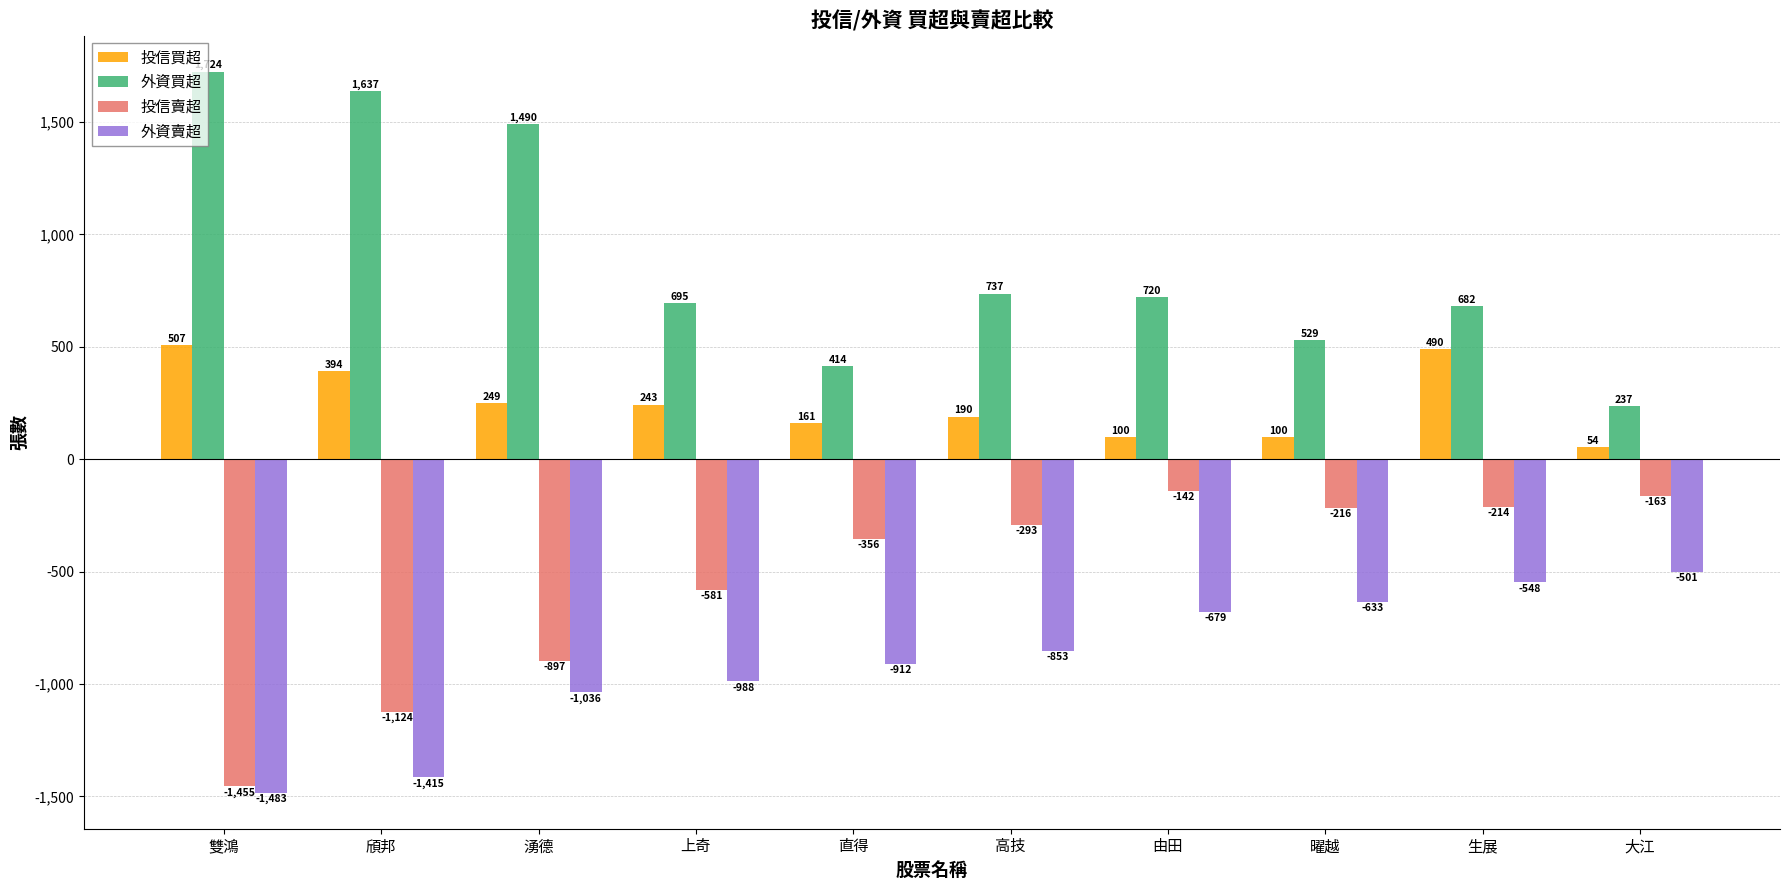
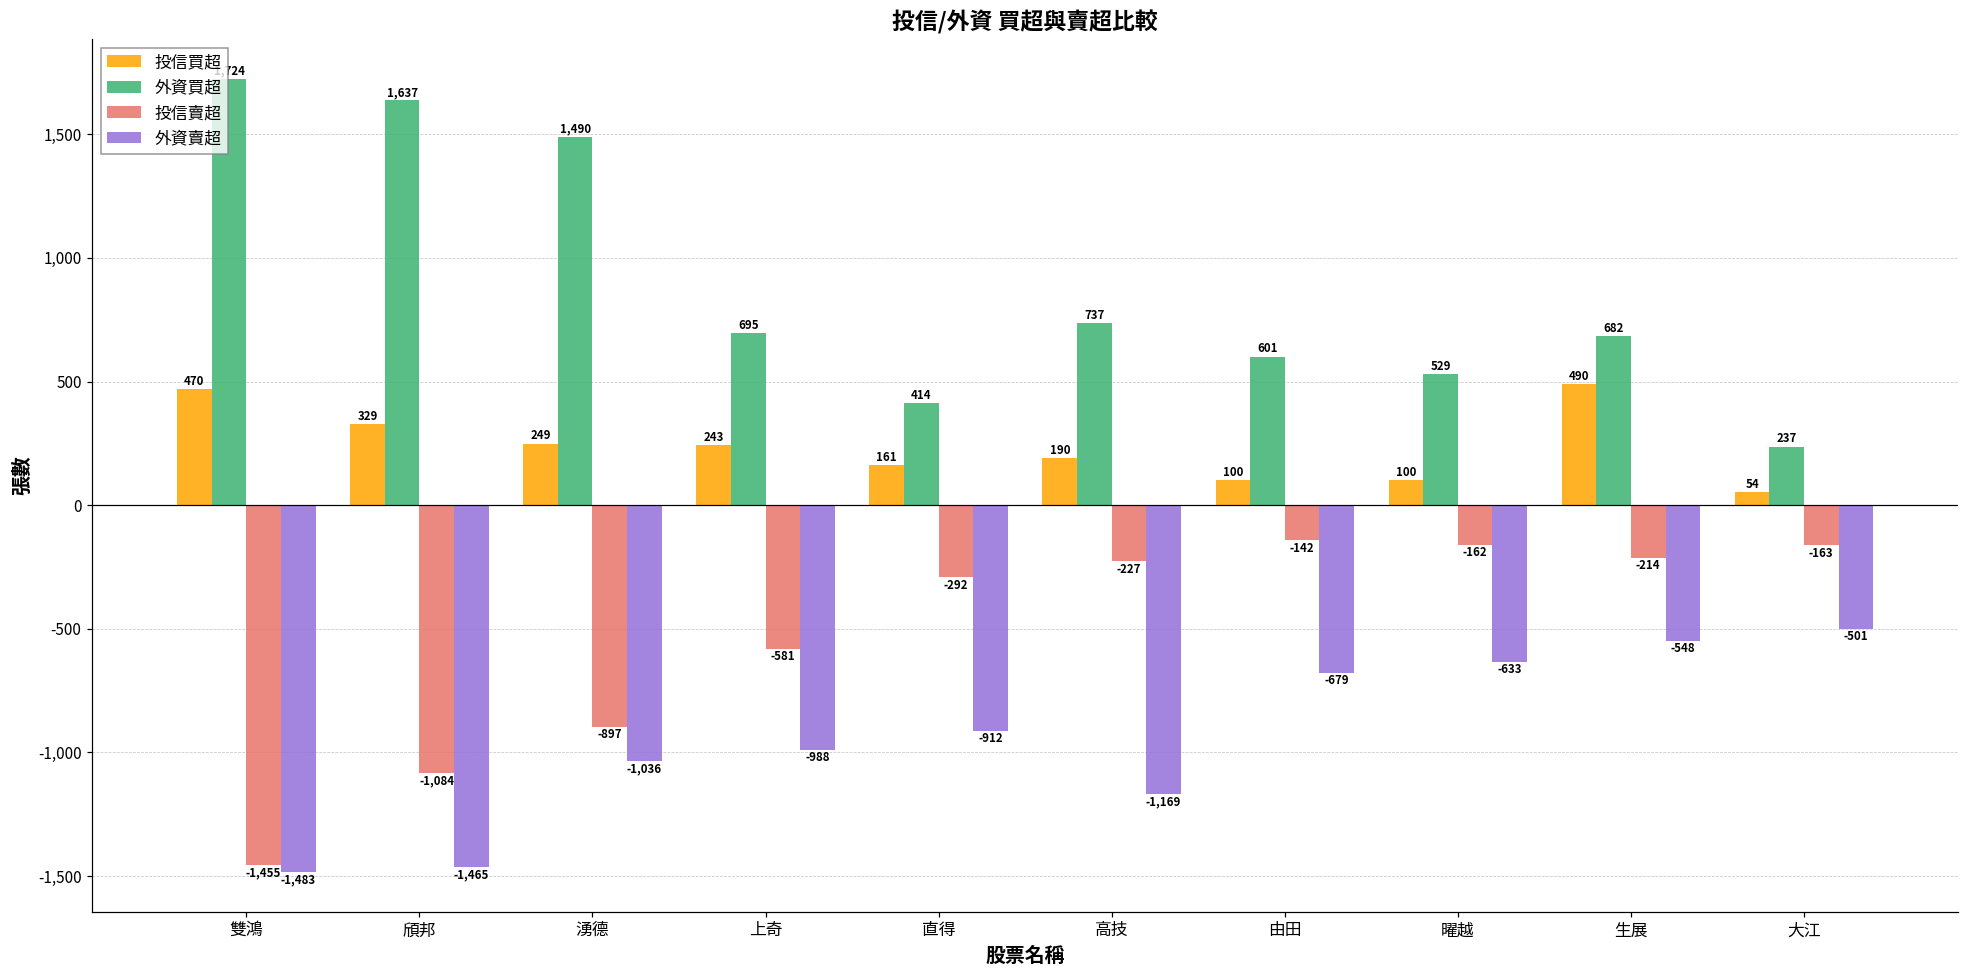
投信買超, 雙鴻: 507 -> 470
投信買超, 頎邦: 394 -> 329
投信賣超, 頎邦: -1,124 -> -1,084
外資賣超, 頎邦: -1,415 -> -1,465
投信賣超, 直得: -356 -> -292
投信賣超, 高技: -293 -> -227
外資賣超, 高技: -853 -> -1,169
外資買超, 由田: 720 -> 601
投信賣超, 曜越: -216 -> -162
